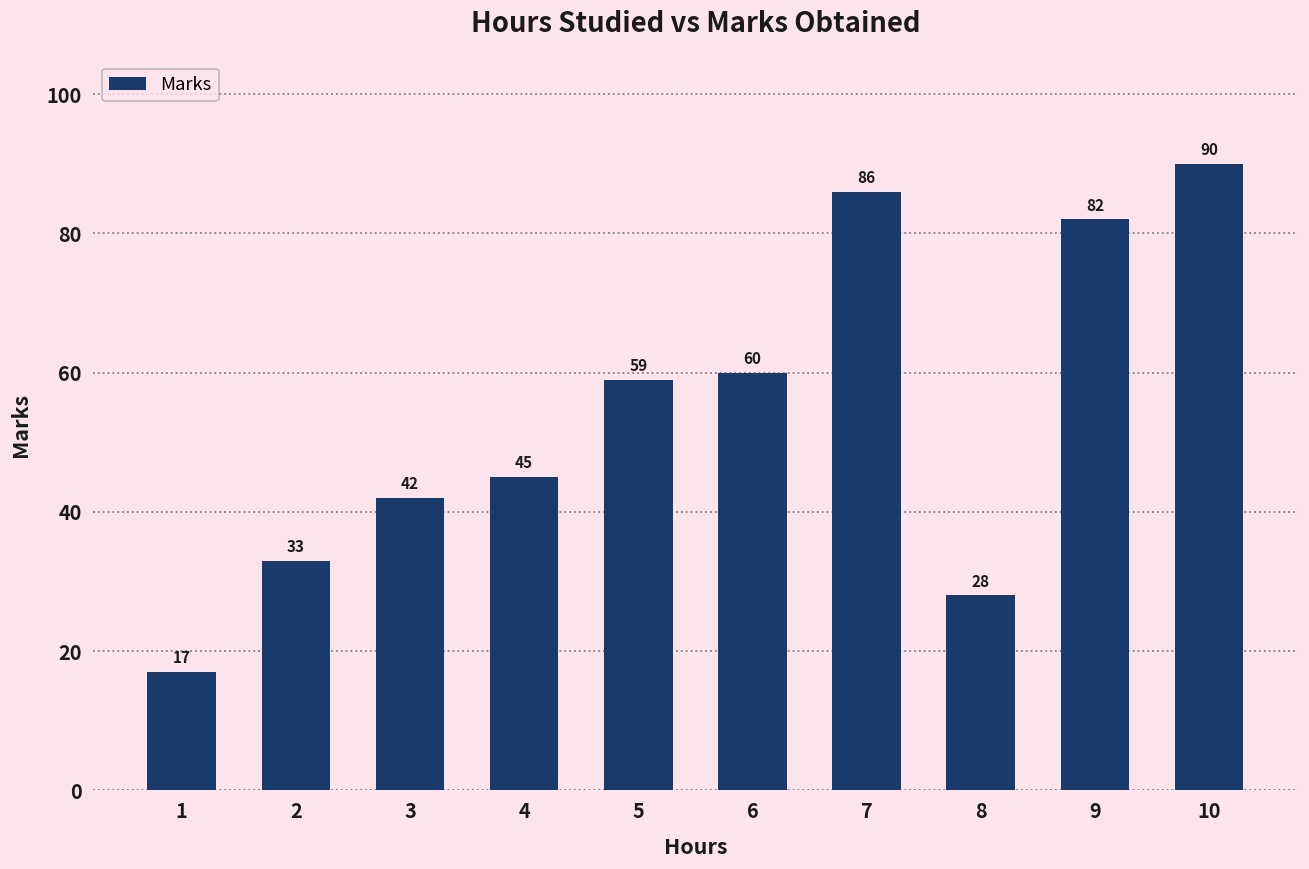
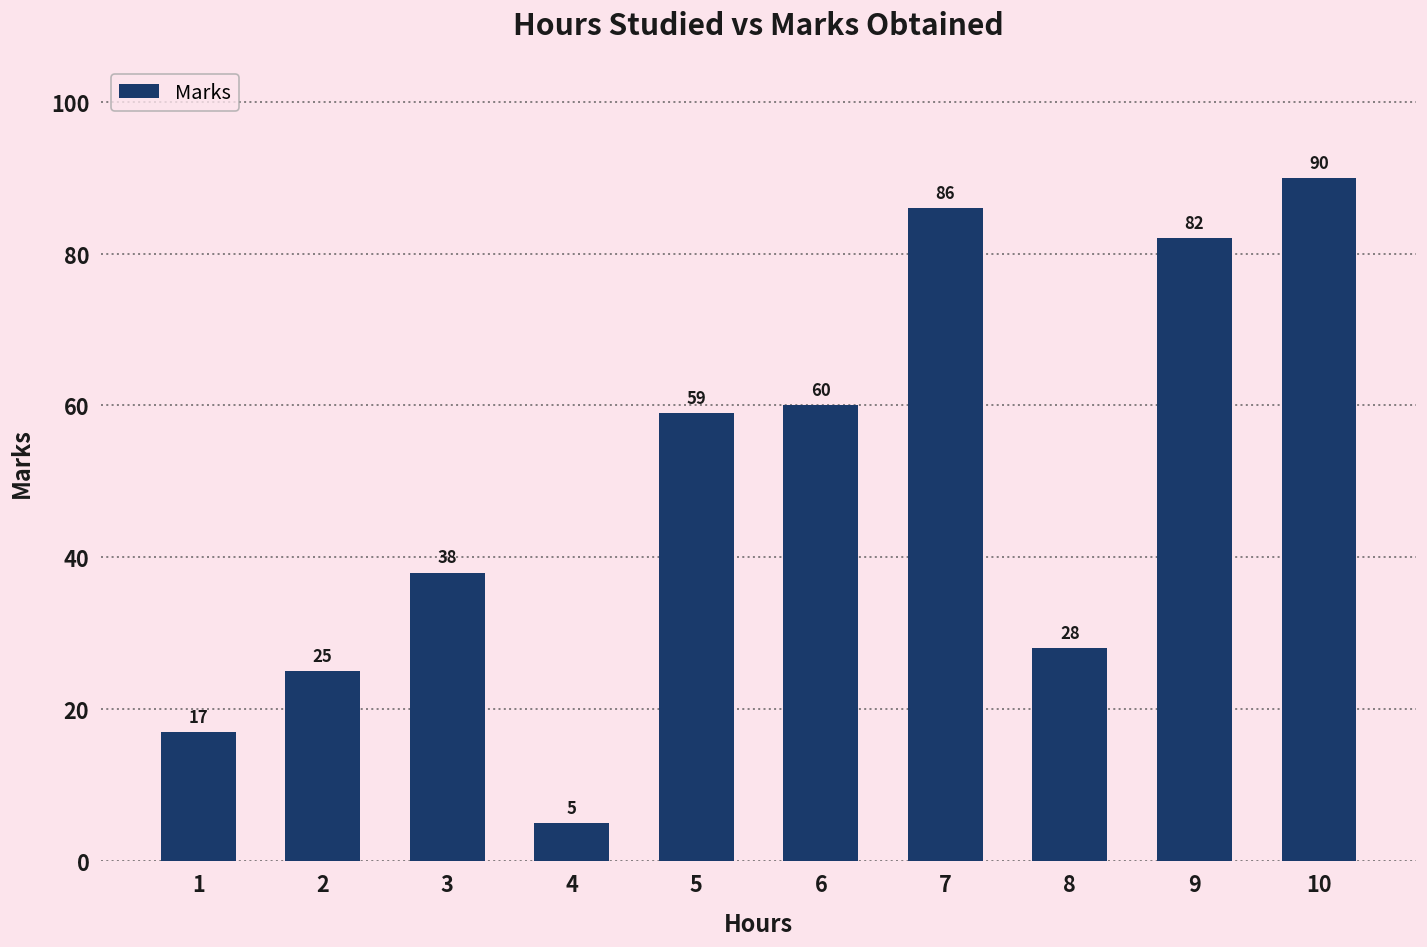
2: 33 -> 25
3: 42 -> 38
4: 45 -> 5
